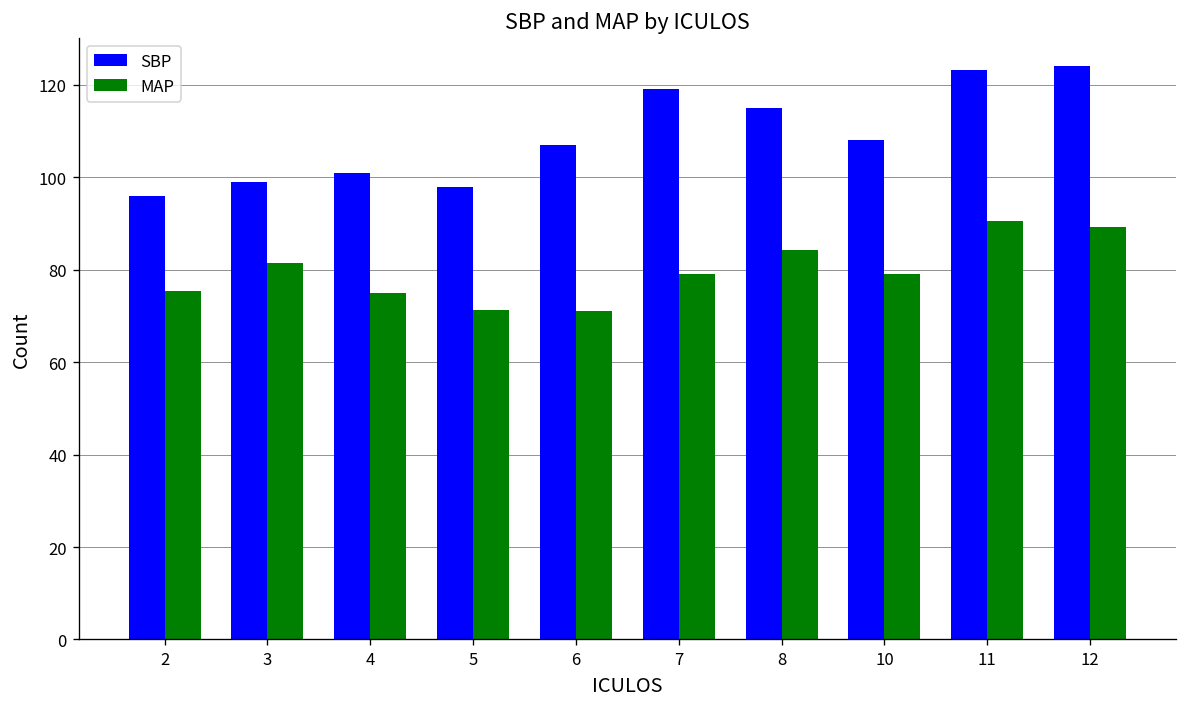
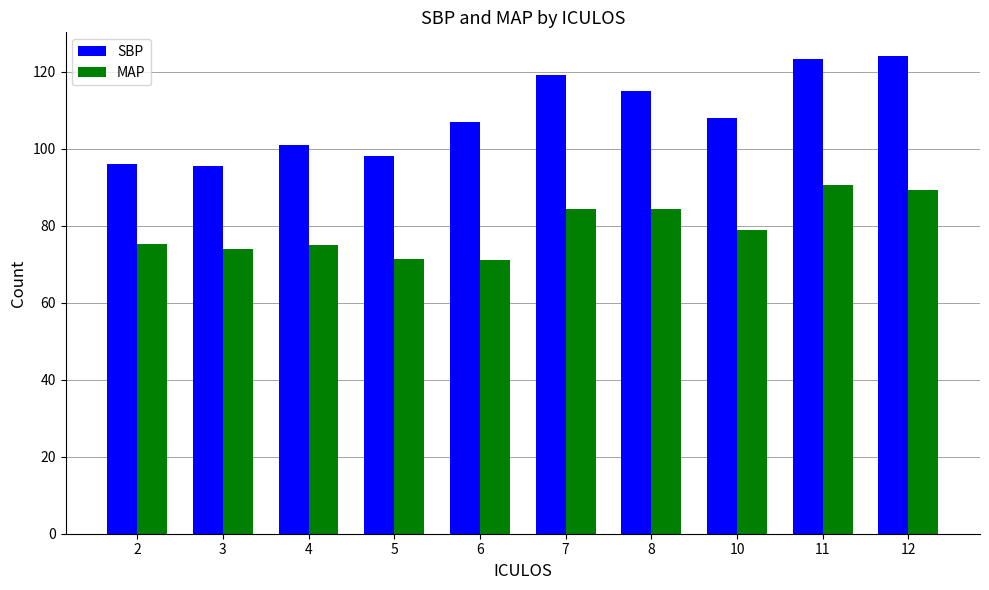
SBP, 3: 99 -> 96
MAP, 3: 82 -> 74
MAP, 7: 79 -> 84
